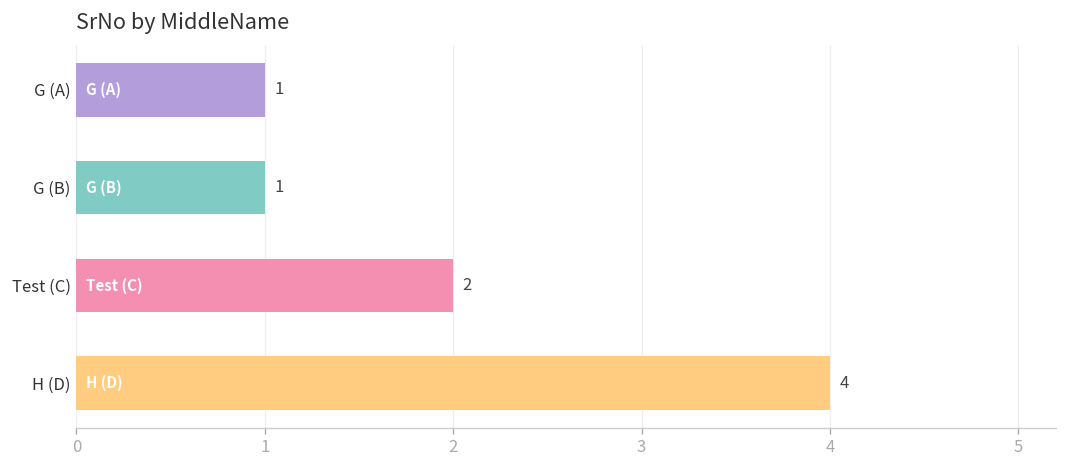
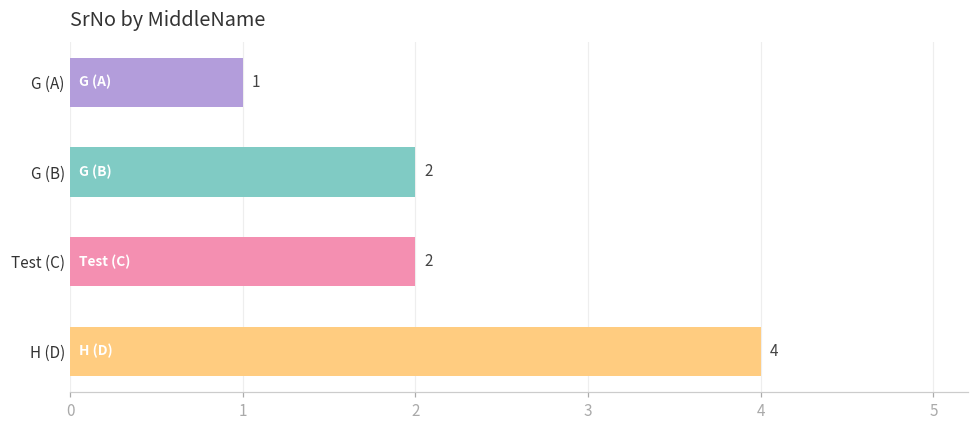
G (B): 1 -> 2
